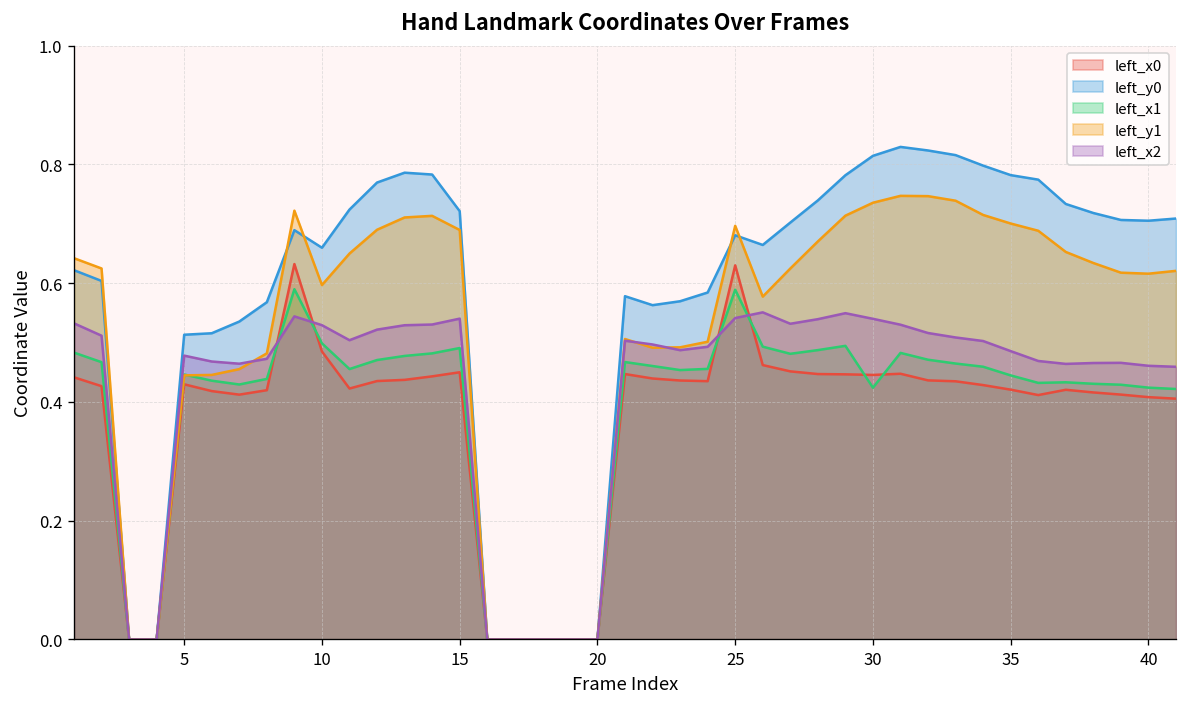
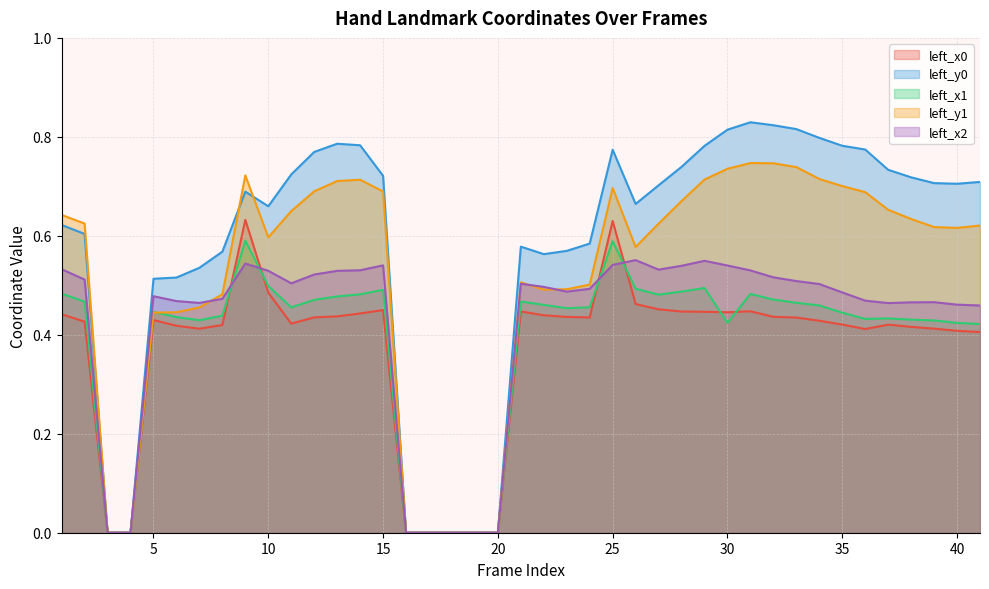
left_y0, 25: 0.68 -> 0.77
